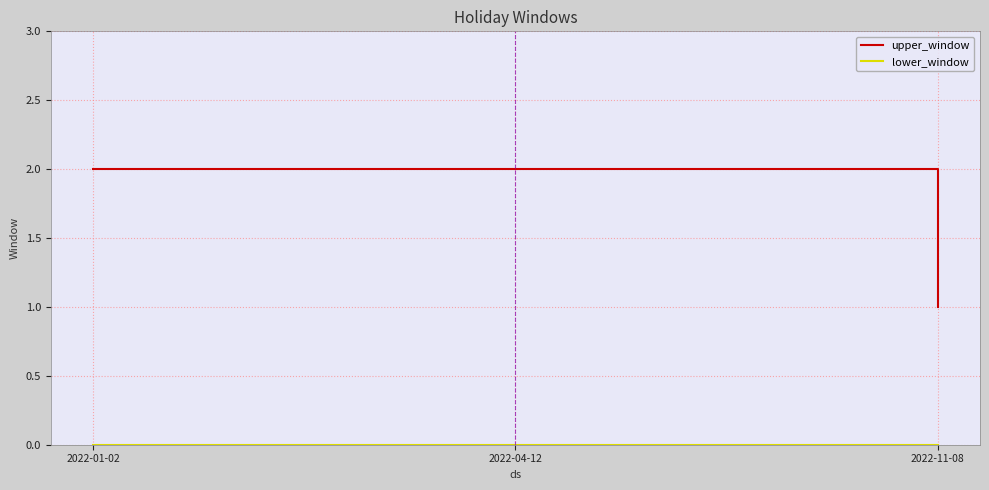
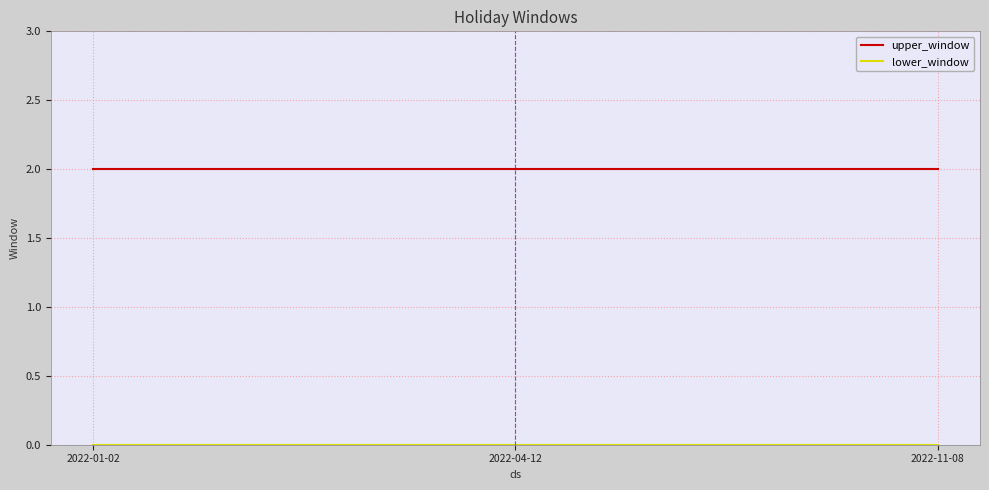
upper_window, 2022-11-08: 1 -> 2
